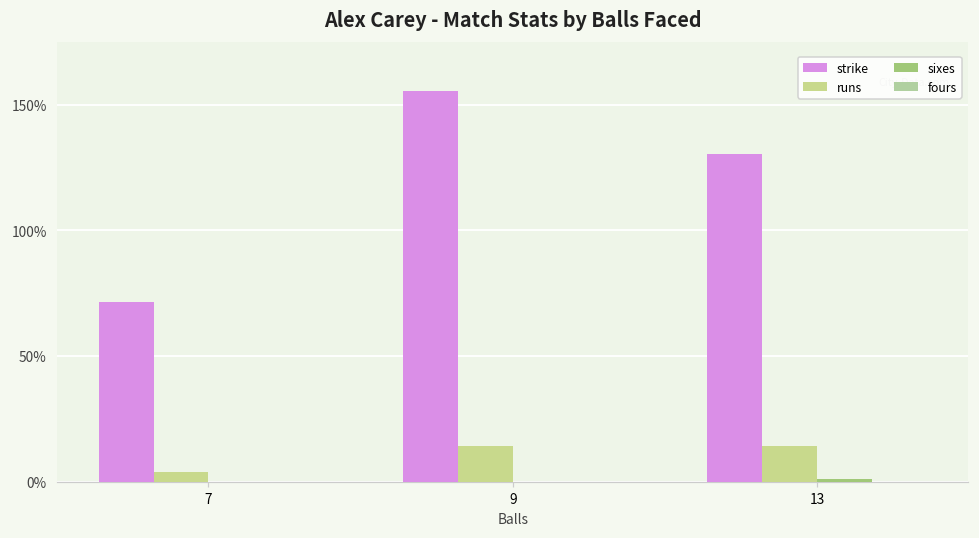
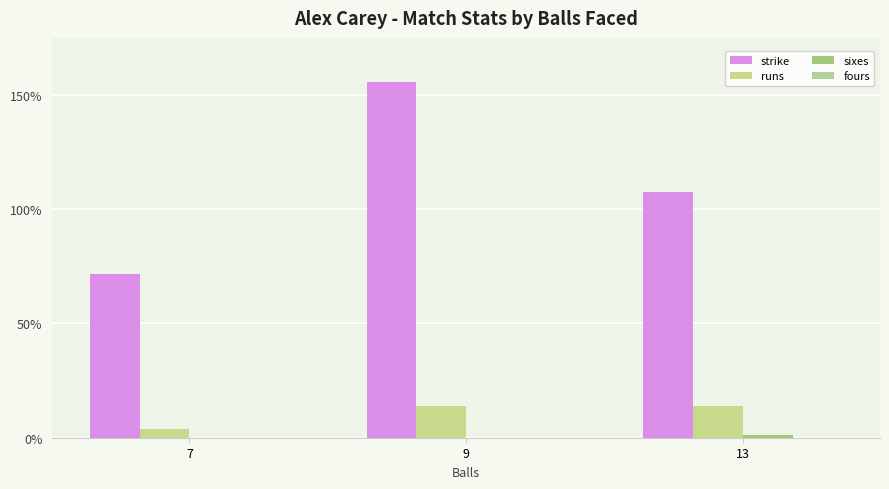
strike, 13: 130% -> 108%
